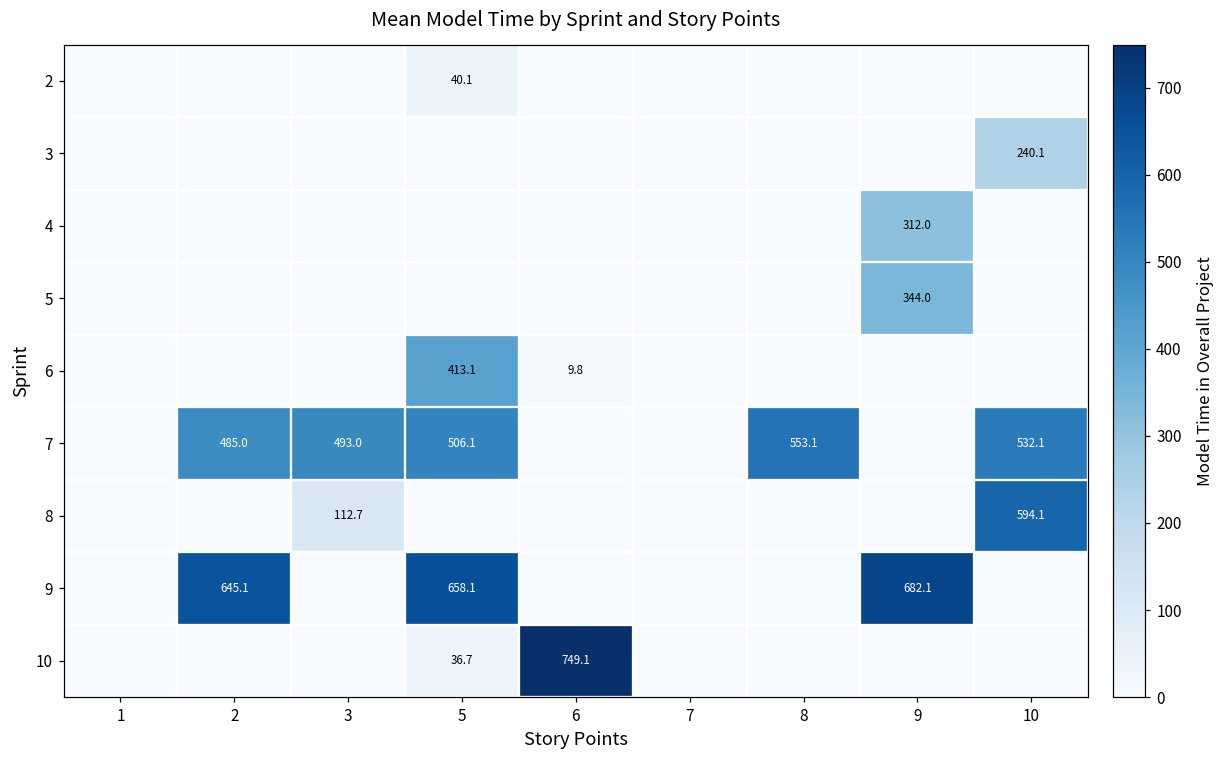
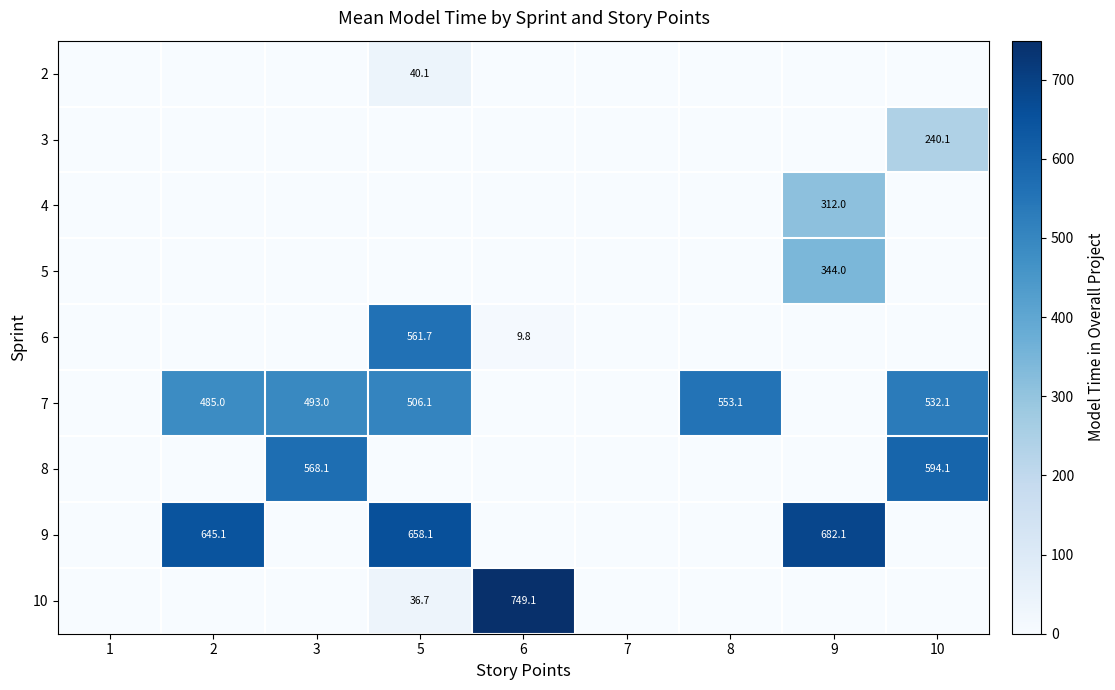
6, 5: 413.1 -> 561.7
8, 3: 112.7 -> 568.1
